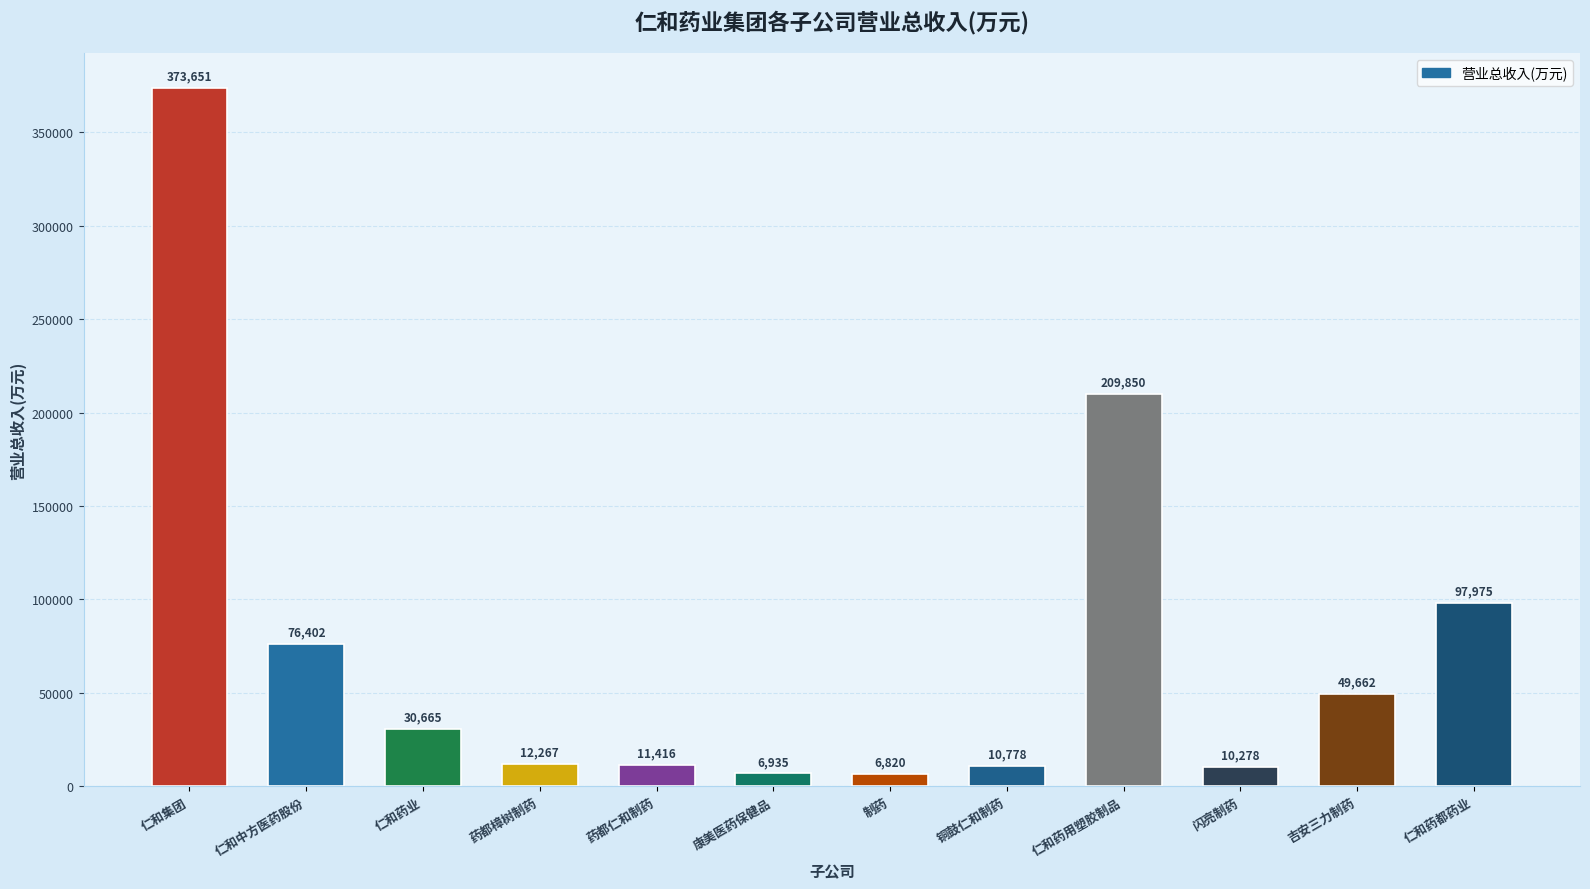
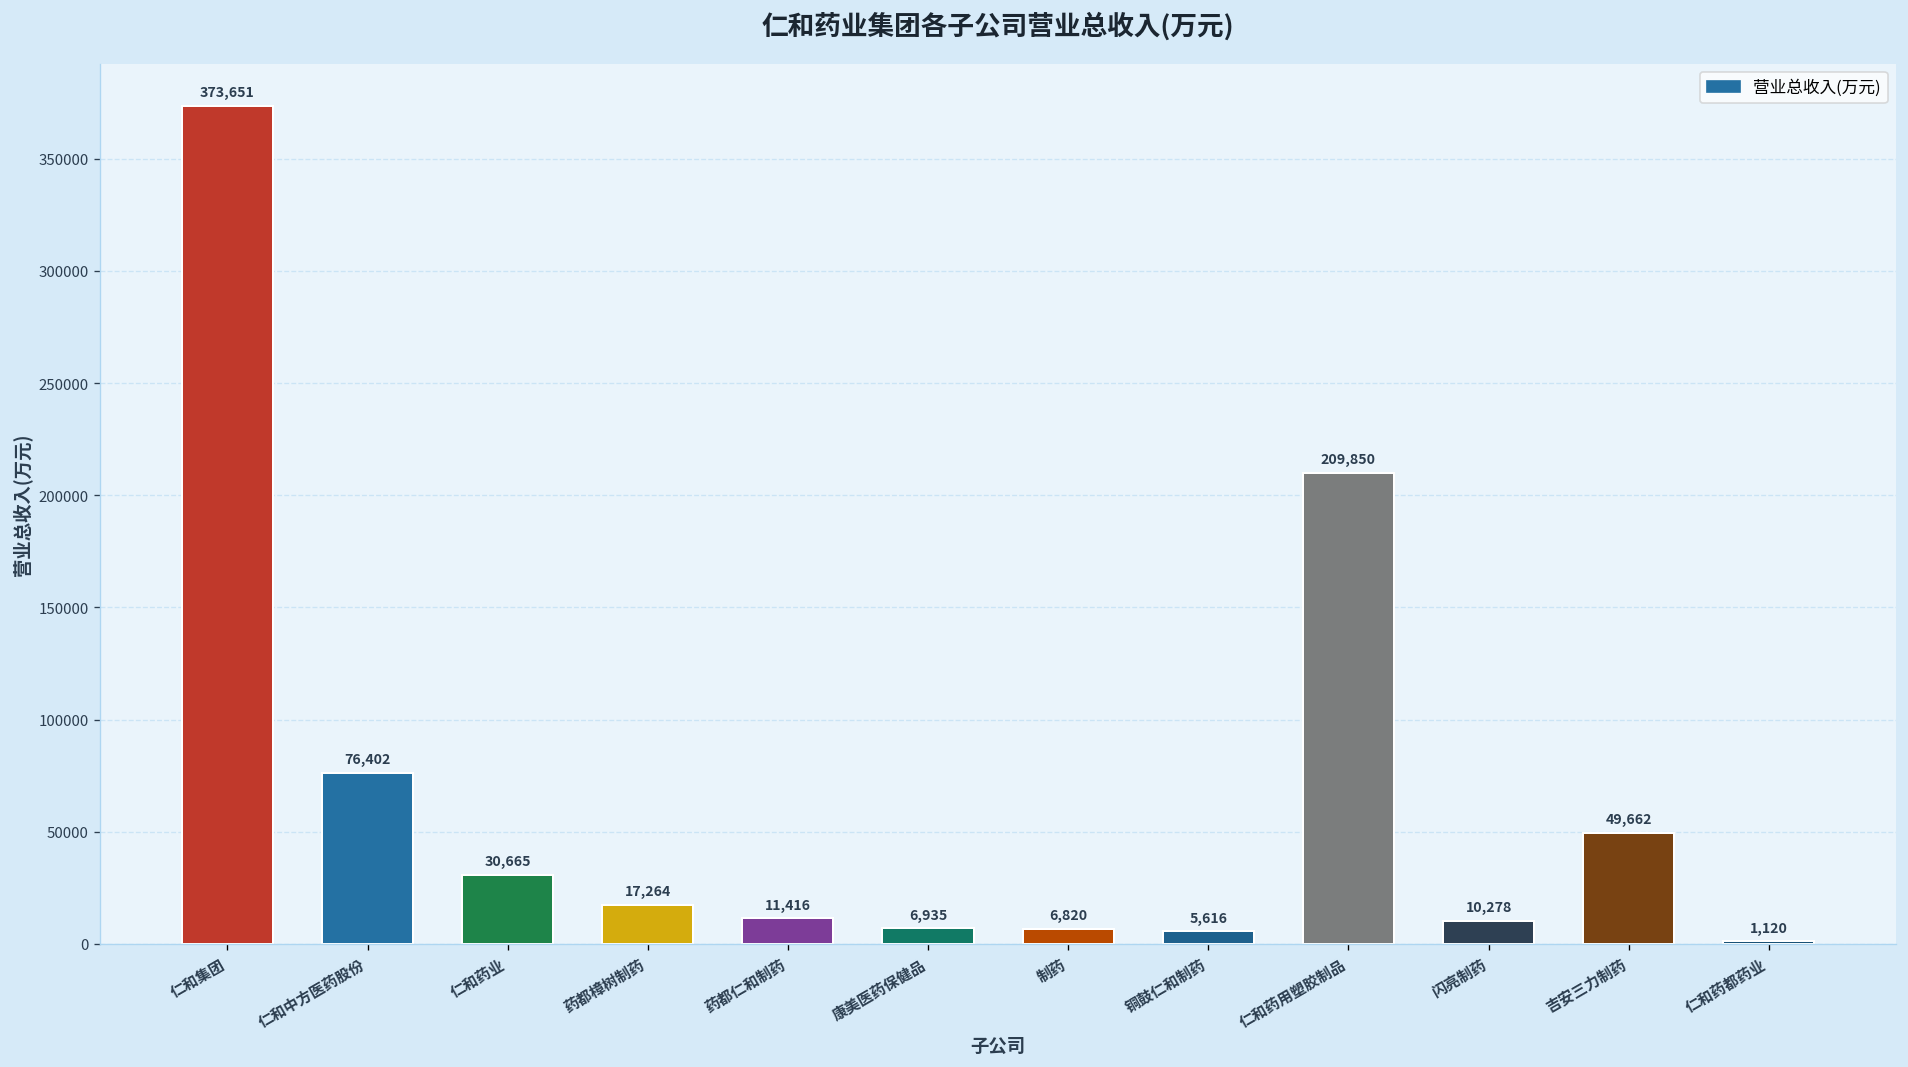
药都樟树制药: 12,267 -> 17,264
铜鼓仁和制药: 10,778 -> 5,616
仁和药都药业: 97,975 -> 1,120
